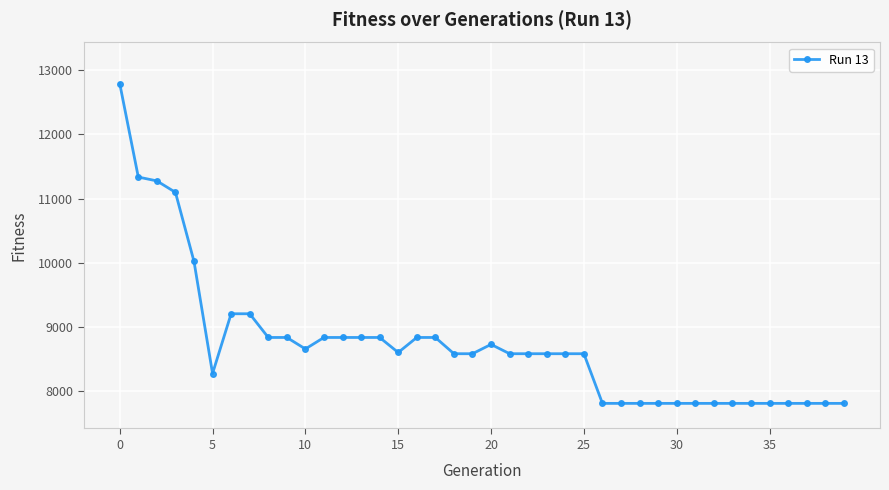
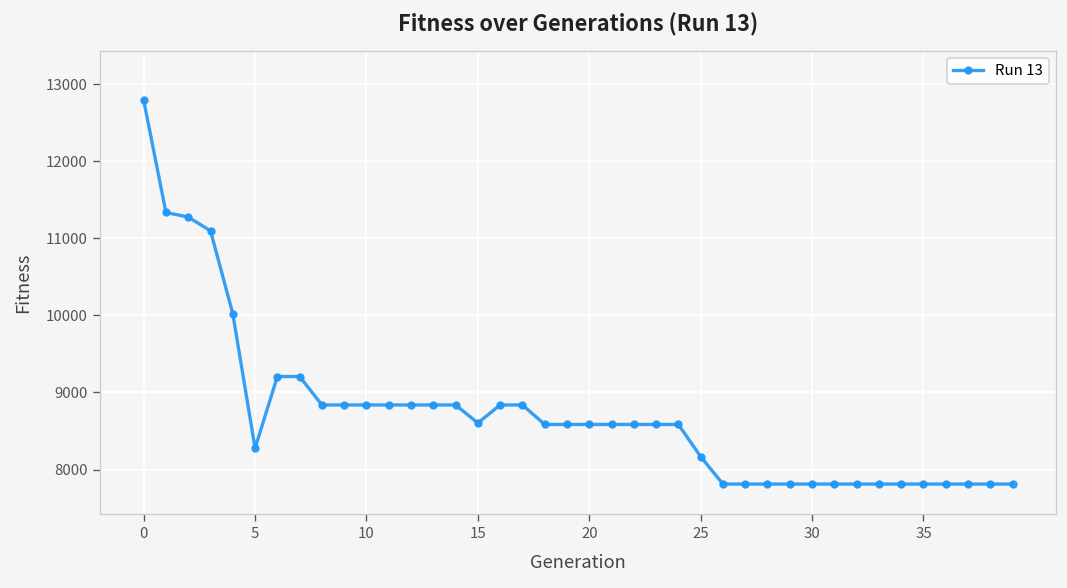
10: 8700 -> 8800
20: 8700 -> 8600
25: 8600 -> 8200
